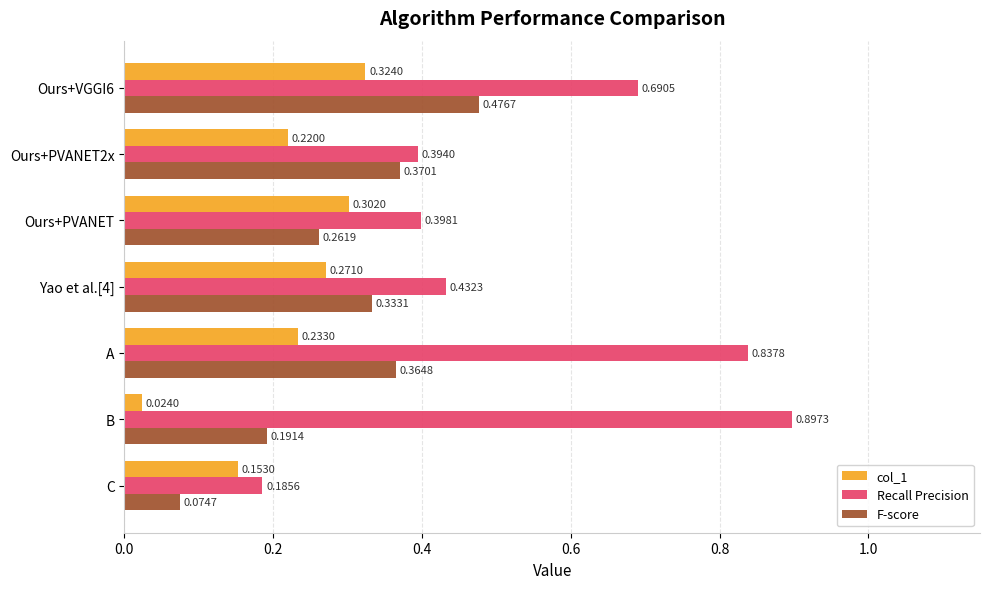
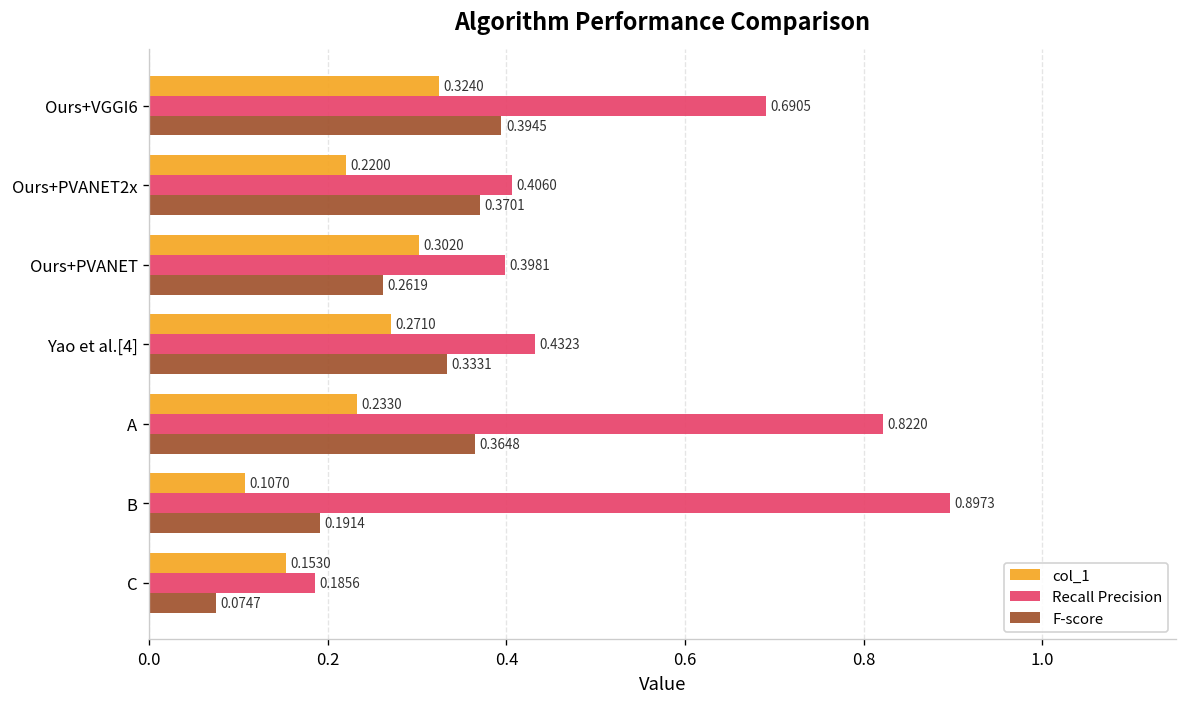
F-score, Ours+VGGI6: 0.4767 -> 0.3945
Recall Precision, Ours+PVANET2x: 0.3940 -> 0.4060
Recall Precision, A: 0.8378 -> 0.8220
col_1, B: 0.0240 -> 0.1070
